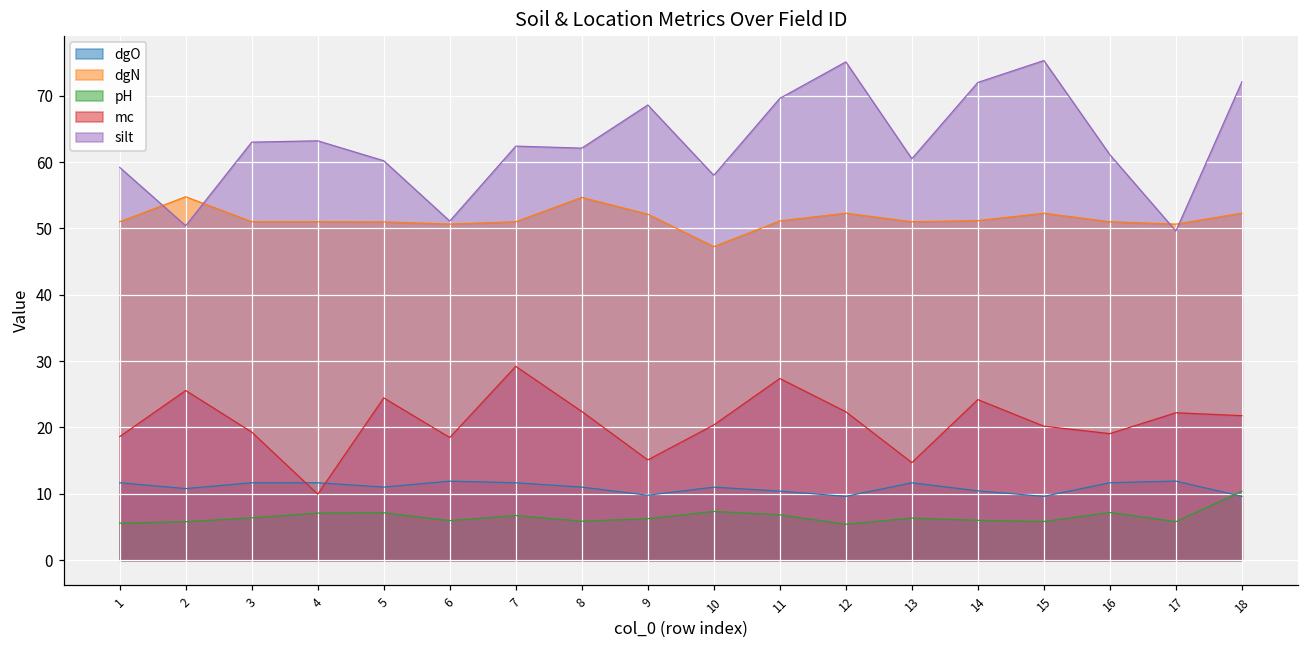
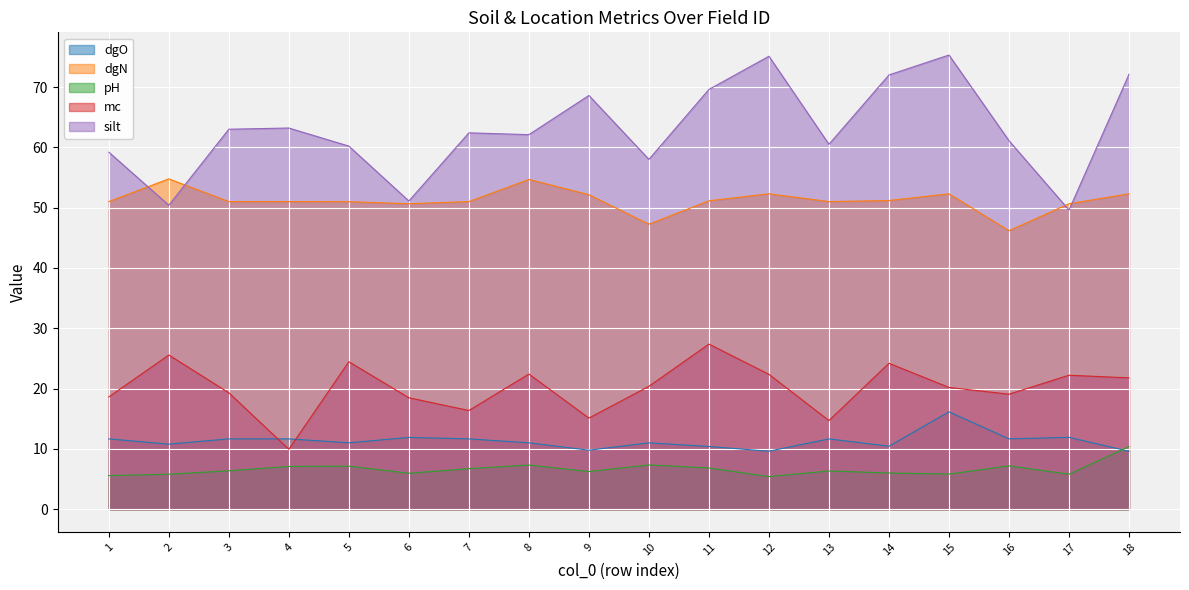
mc, 7: 29 -> 16
pH, 8: 6 -> 7
dgO, 15: 10 -> 16
dgN, 16: 51 -> 46
